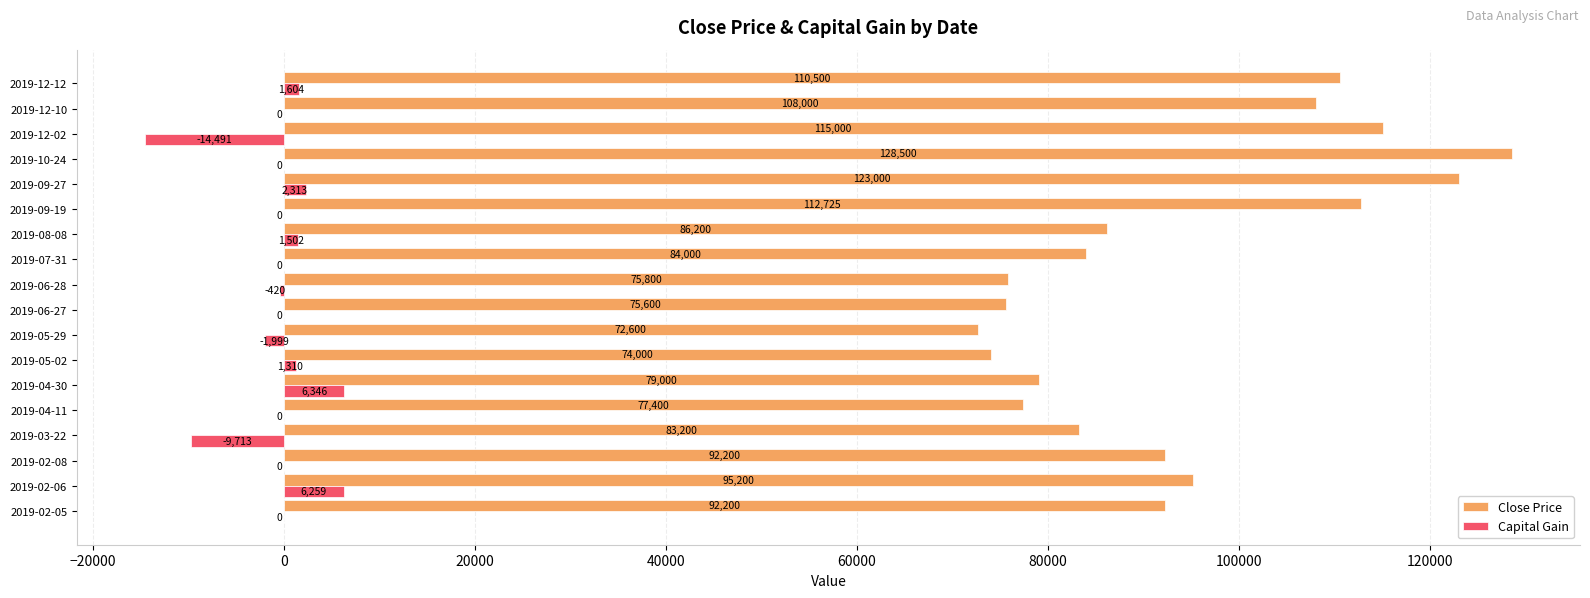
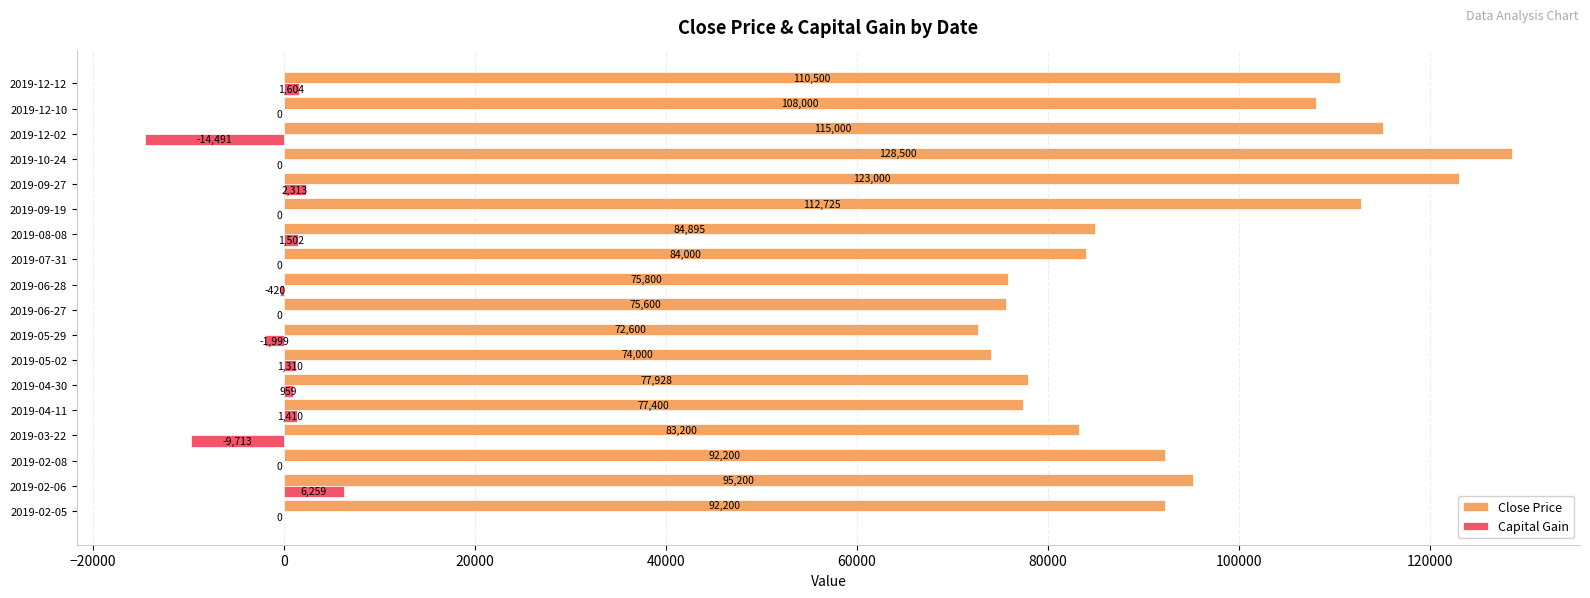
Close Price, 2019-08-08: 86,200 -> 84,895
Close Price, 2019-04-30: 79,000 -> 77,928
Capital Gain, 2019-04-30: 6,346 -> 959
Capital Gain, 2019-04-11: 0 -> 1,410
